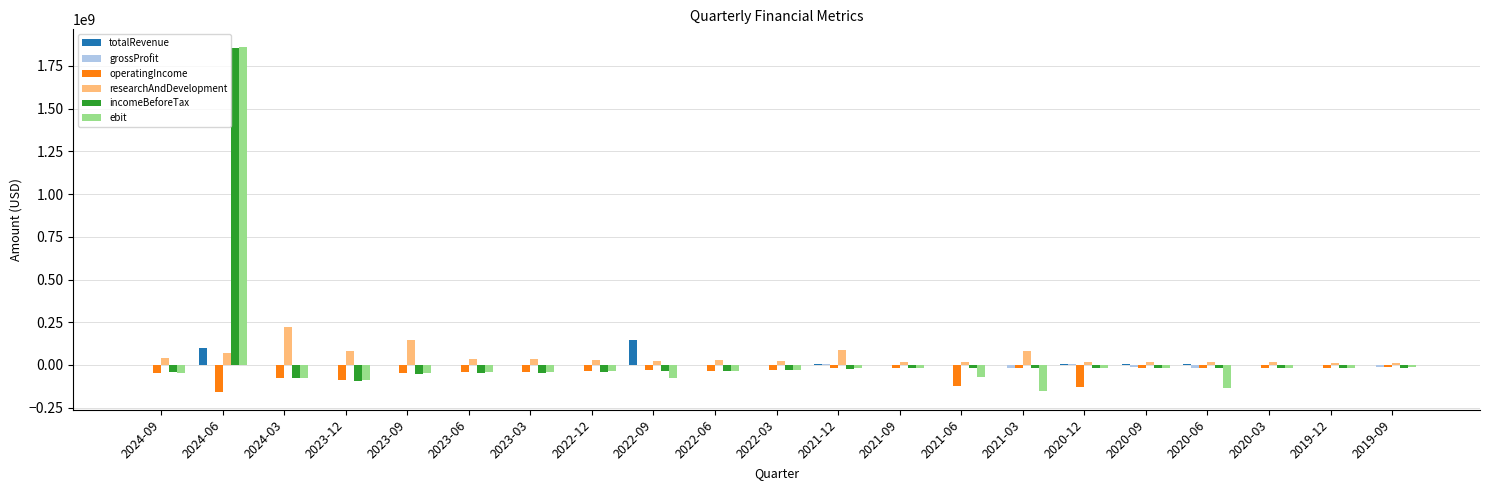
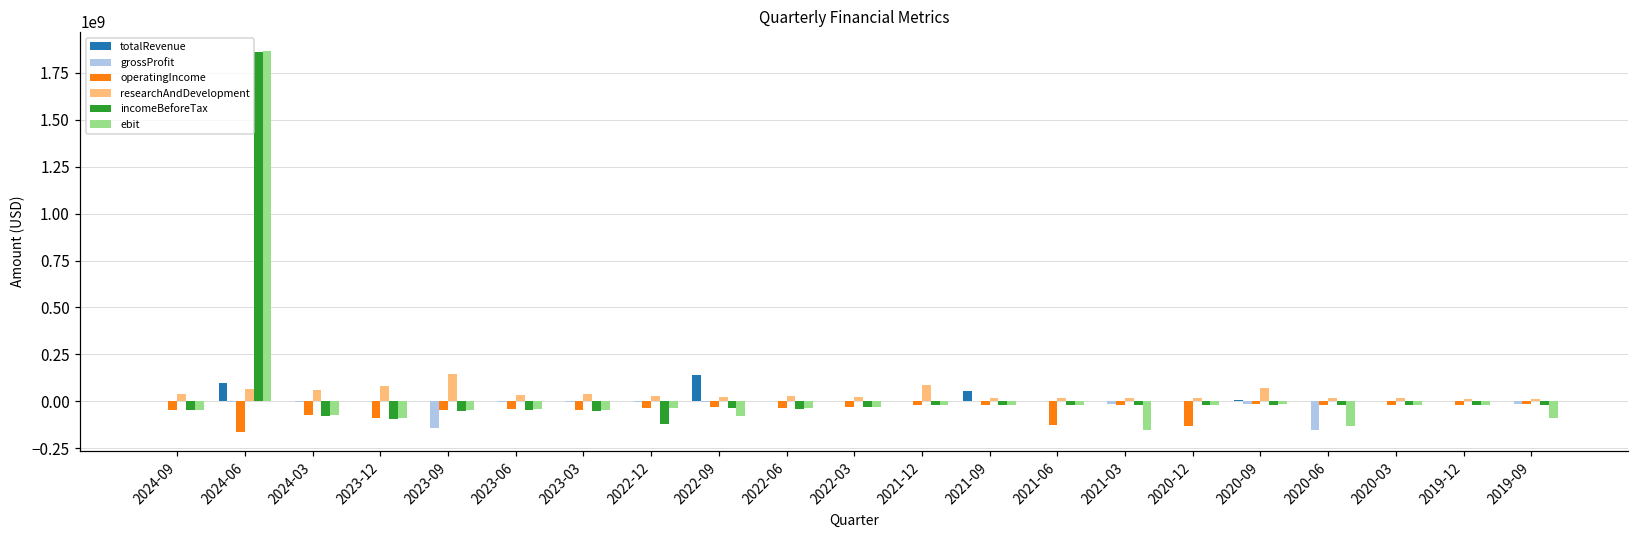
researchAndDevelopment, 2024-03: 220000000 -> 60000000
grossProfit, 2023-09: 0 -> -140000000
incomeBeforeTax, 2022-12: -40000000 -> -120000000
totalRevenue, 2021-09: 0 -> 50000000
ebit, 2021-06: -70000000 -> -20000000
researchAndDevelopment, 2021-03: 80000000 -> 20000000
researchAndDevelopment, 2020-09: 20000000 -> 70000000
grossProfit, 2020-06: -20000000 -> -150000000
ebit, 2019-09: -10000000 -> -90000000
